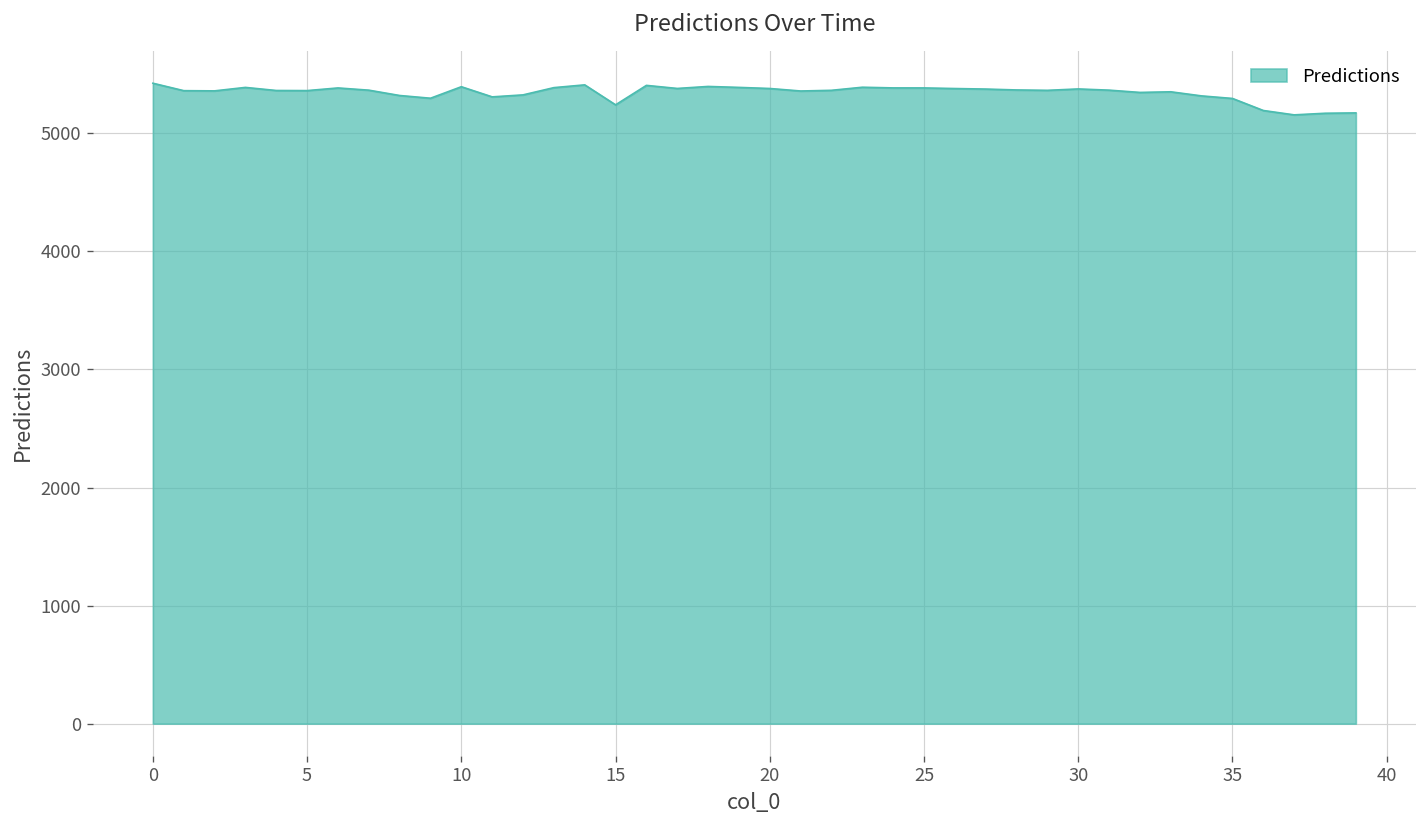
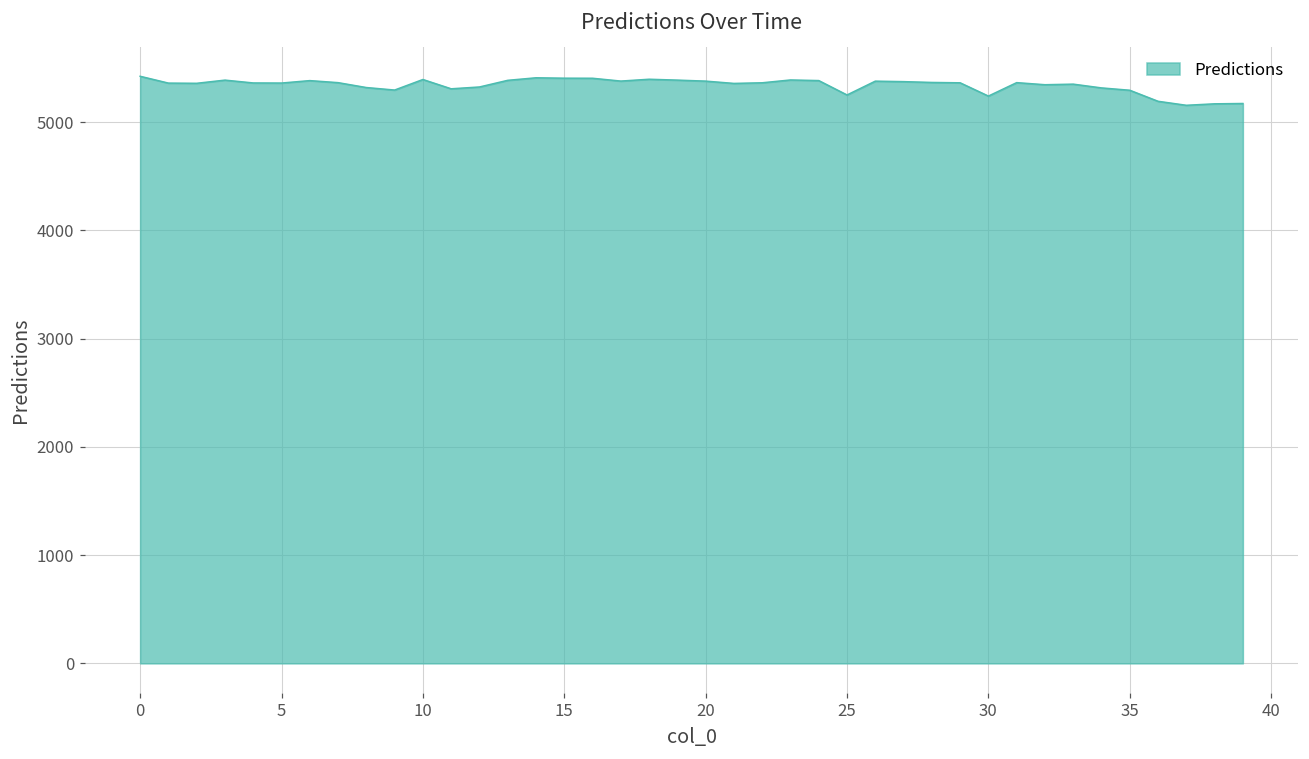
15: 5200 -> 5400
25: 5400 -> 5300
30: 5400 -> 5200
